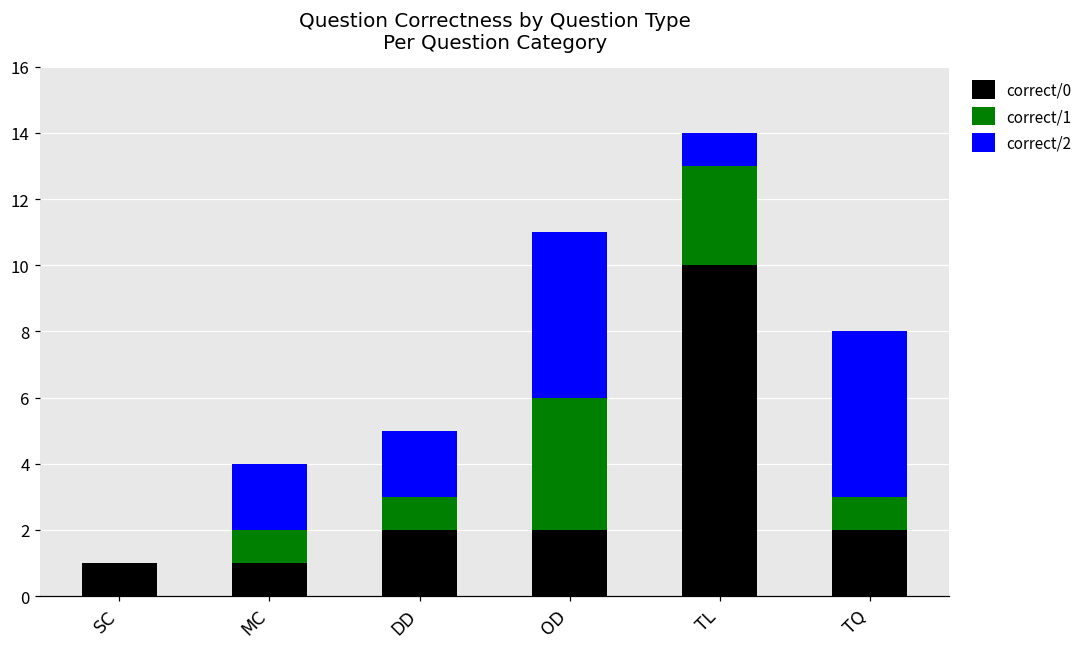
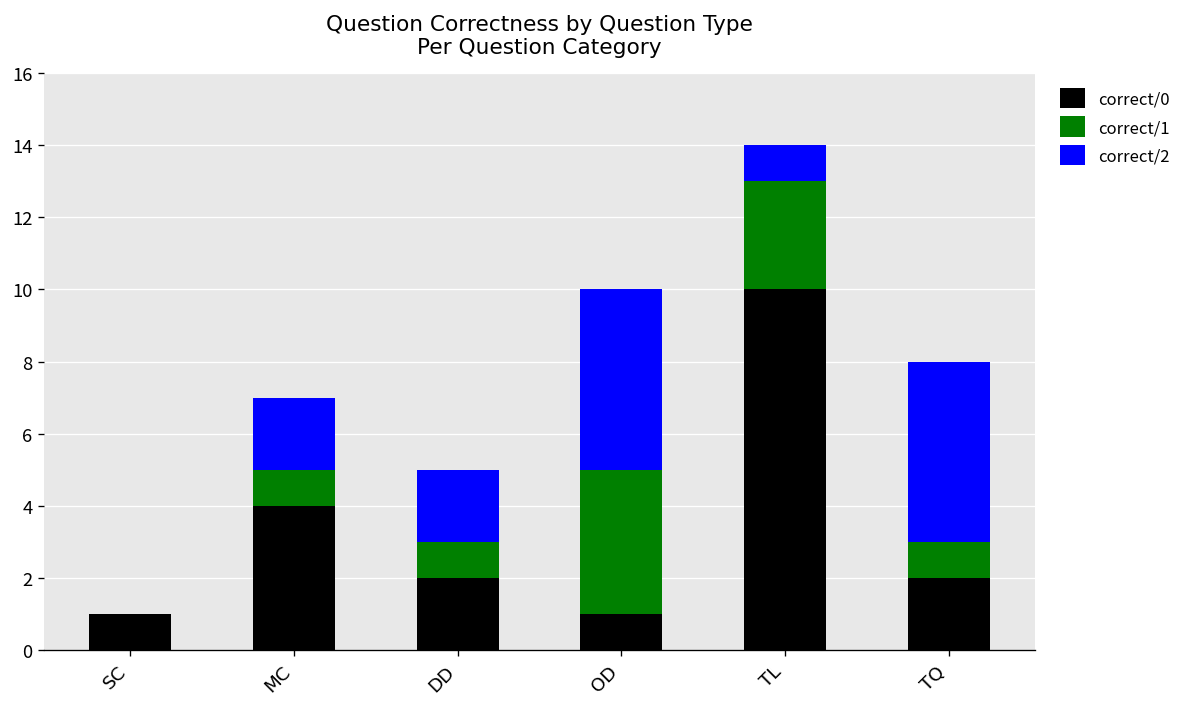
correct/0, MC: 1 -> 4
correct/0, OD: 2 -> 1
